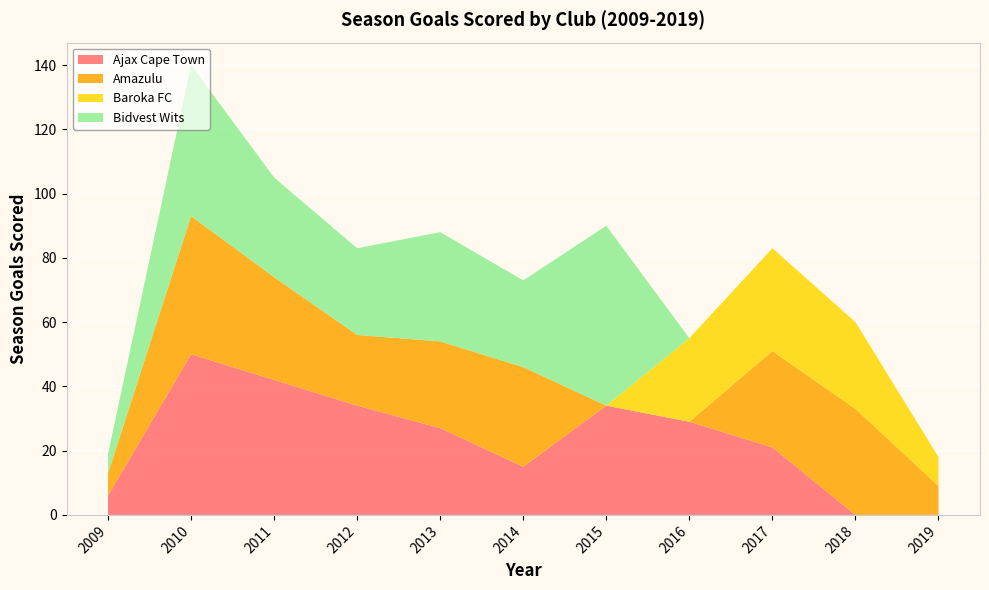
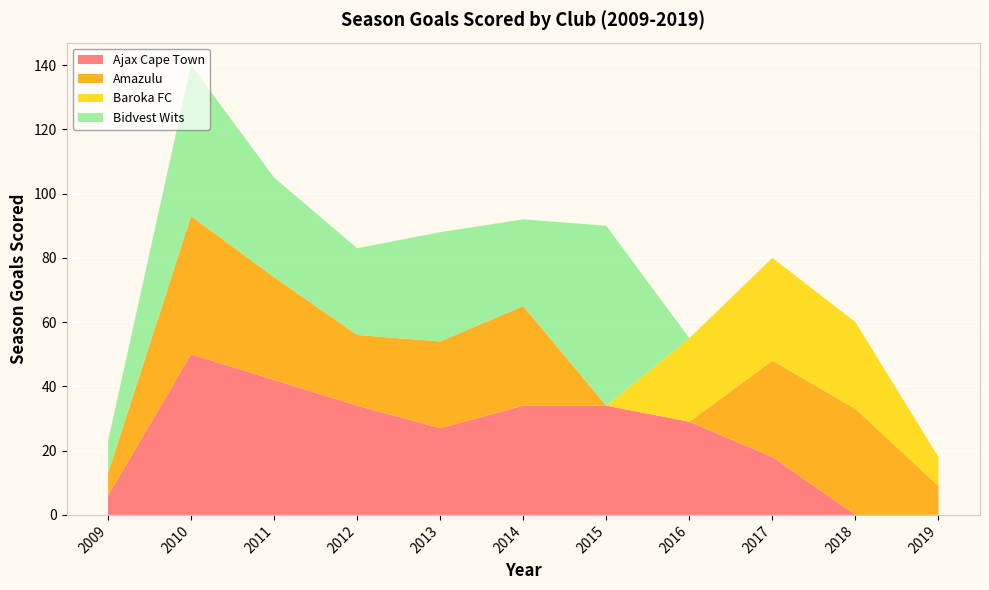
Bidvest Wits, 2009: 6 -> 10
Ajax Cape Town, 2014: 15 -> 34
Ajax Cape Town, 2017: 21 -> 18
